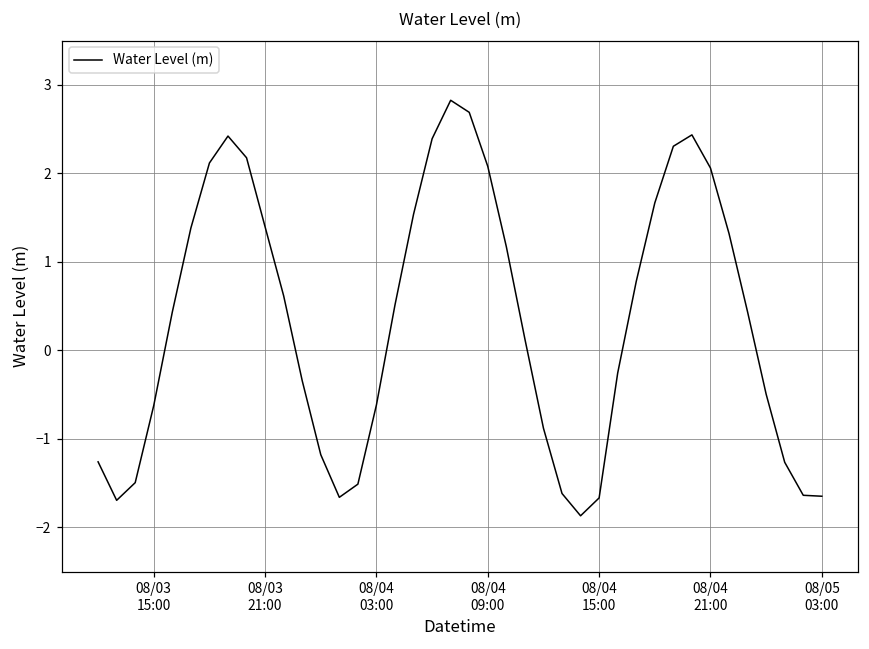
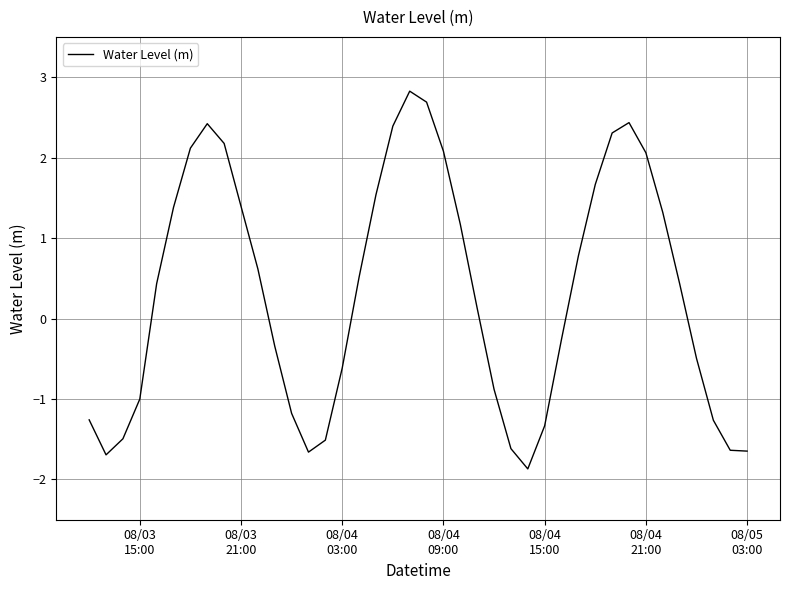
08/03 15:00: -0.6 -> -1.0
08/04 15:00: -1.7 -> -1.3
